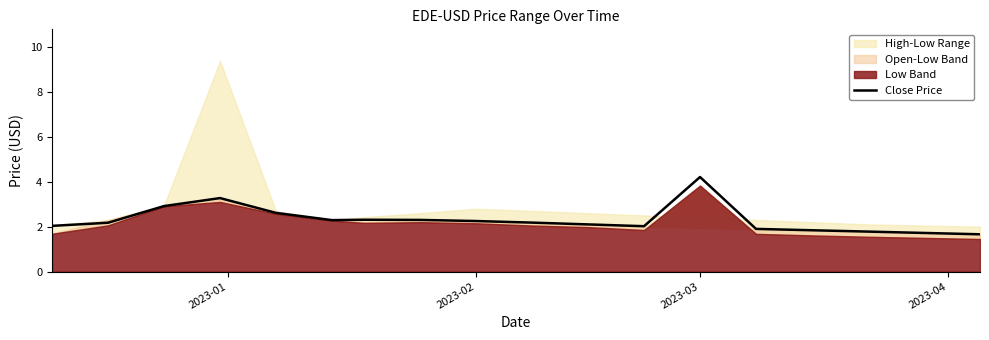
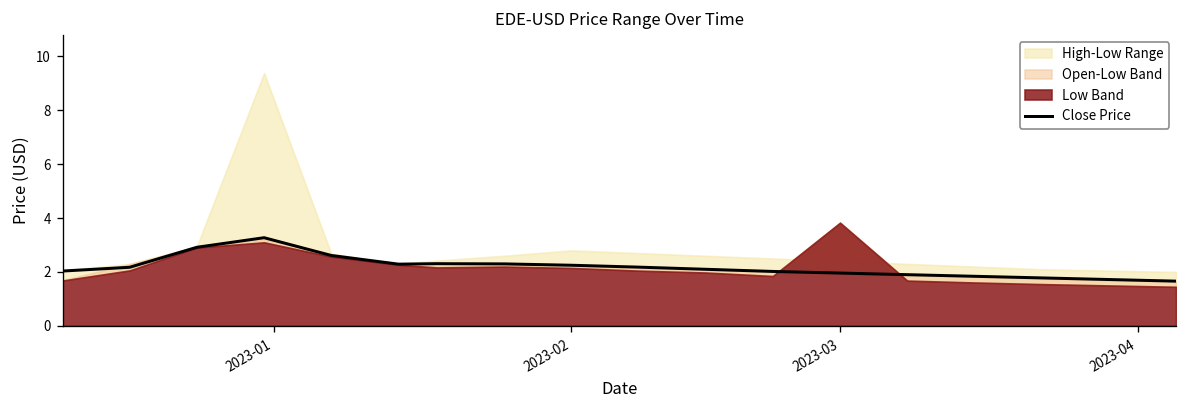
Close Price, 2023-03: 4.2 -> 2.0
